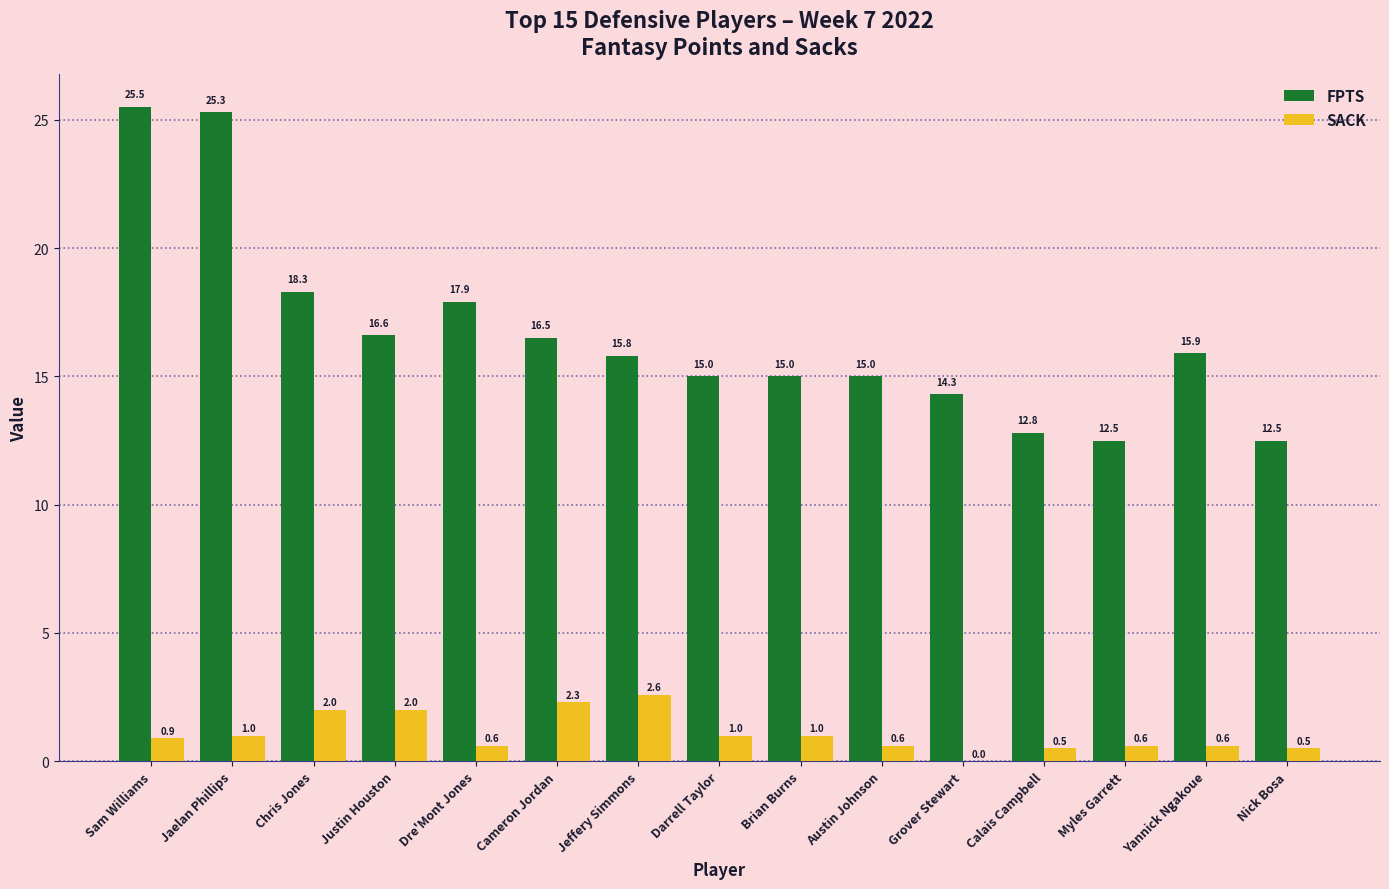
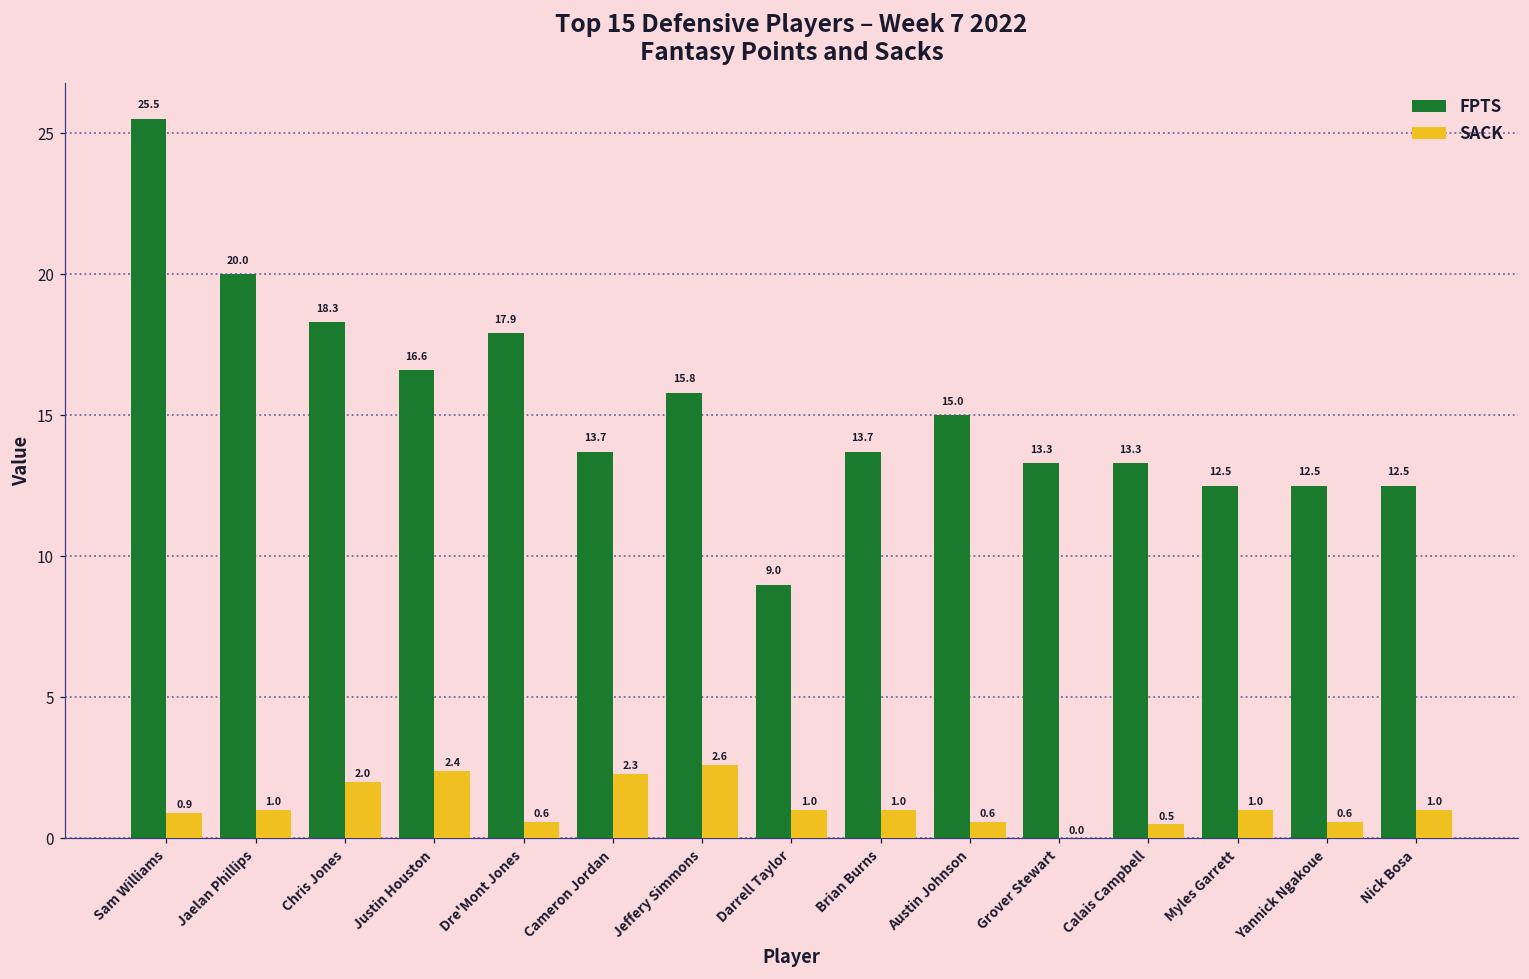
FPTS, Jaelan Phillips: 25.3 -> 20.0
SACK, Justin Houston: 2.0 -> 2.4
FPTS, Cameron Jordan: 16.5 -> 13.7
FPTS, Darrell Taylor: 15.0 -> 9.0
FPTS, Brian Burns: 15.0 -> 13.7
FPTS, Grover Stewart: 14.3 -> 13.3
FPTS, Calais Campbell: 12.8 -> 13.3
SACK, Myles Garrett: 0.6 -> 1.0
FPTS, Yannick Ngakoue: 15.9 -> 12.5
SACK, Nick Bosa: 0.5 -> 1.0
